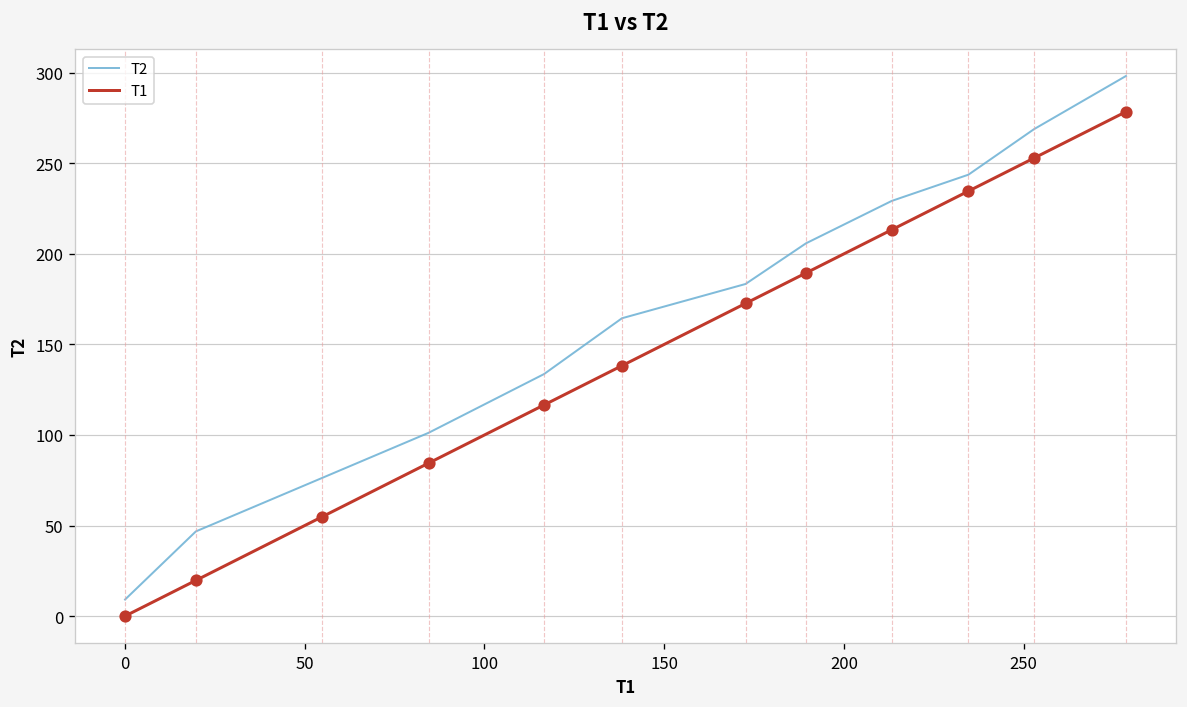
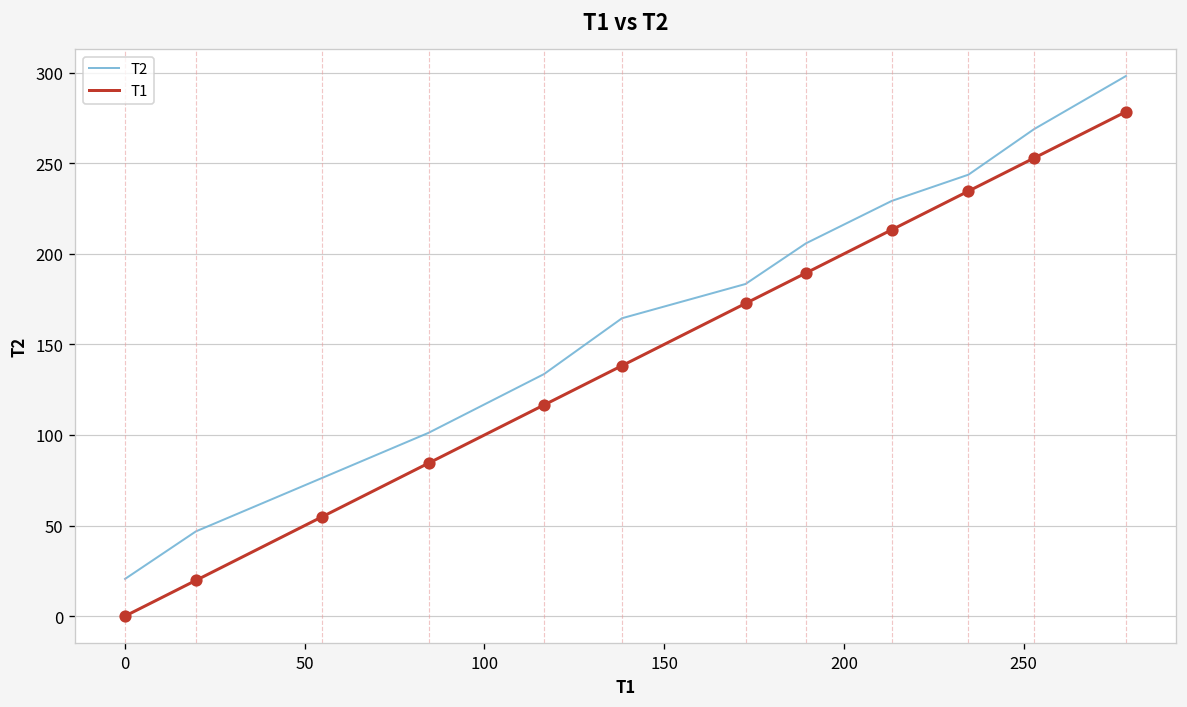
T2, 0: 9 -> 21
